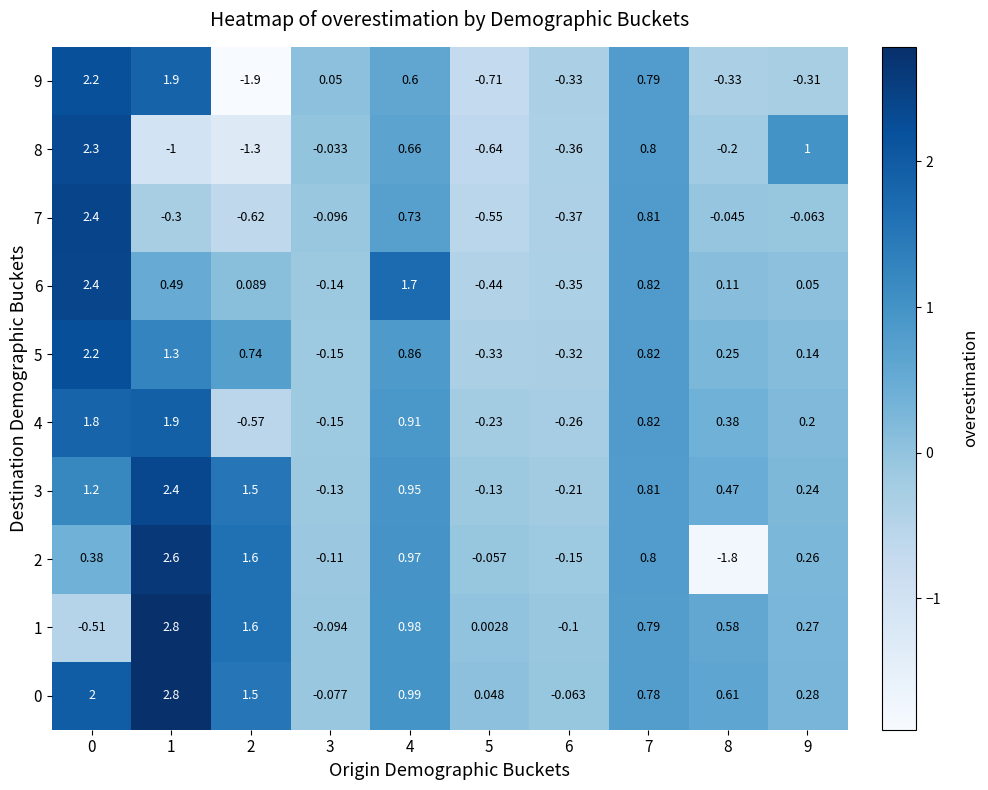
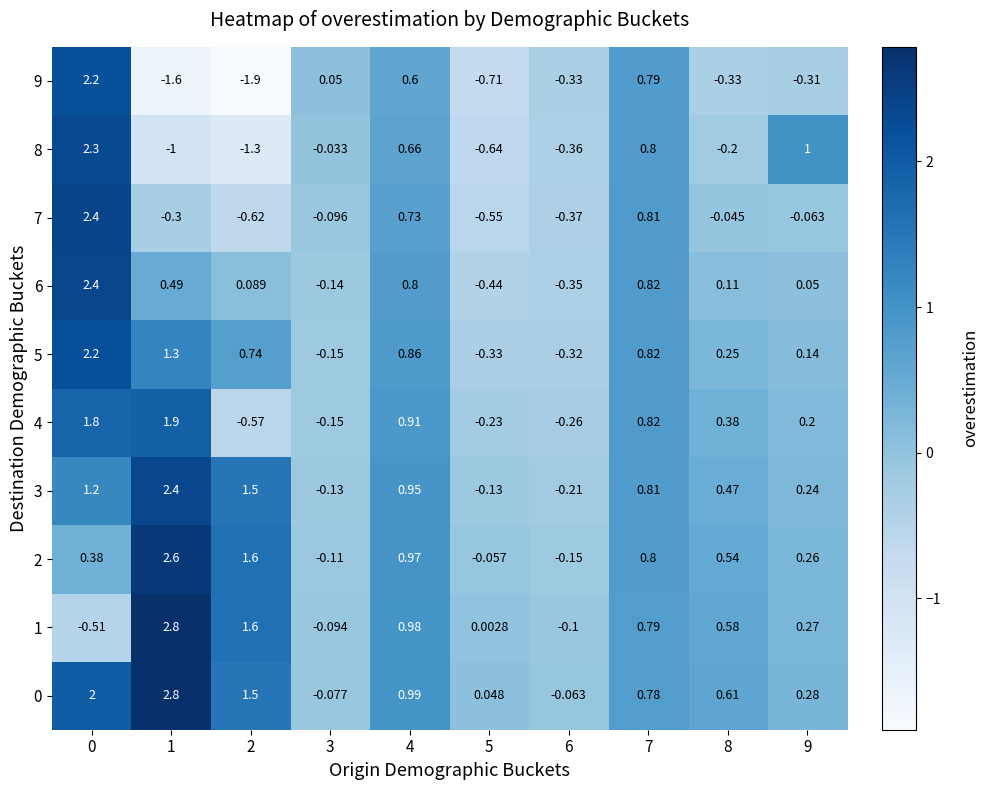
9, 1: 1.9 -> -1.6
6, 4: 1.7 -> 0.8
2, 8: -1.8 -> 0.54
